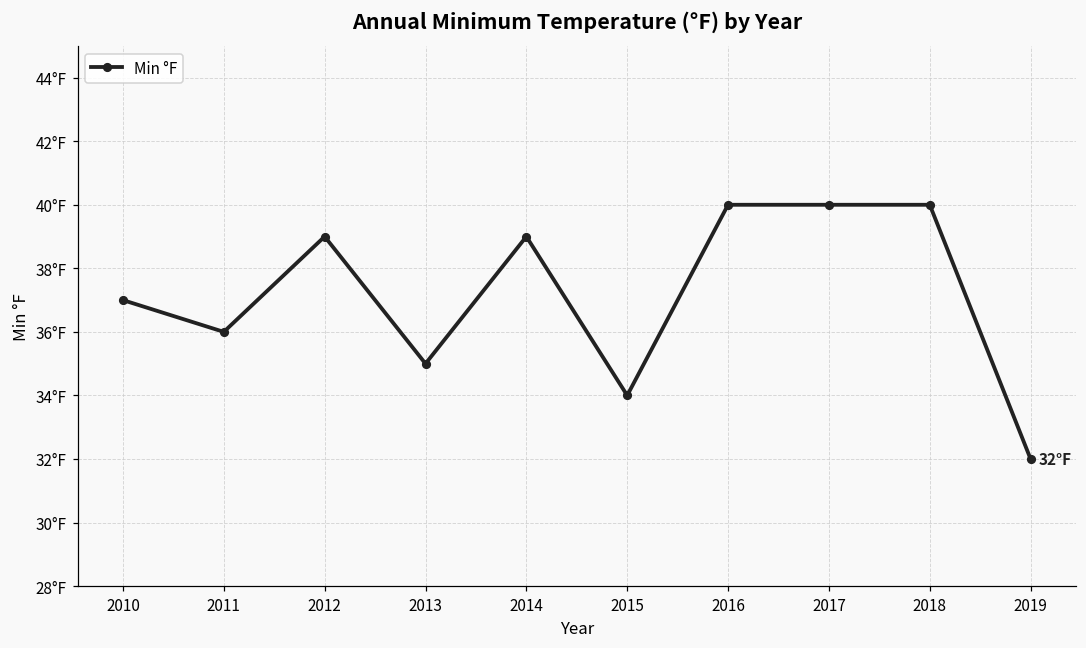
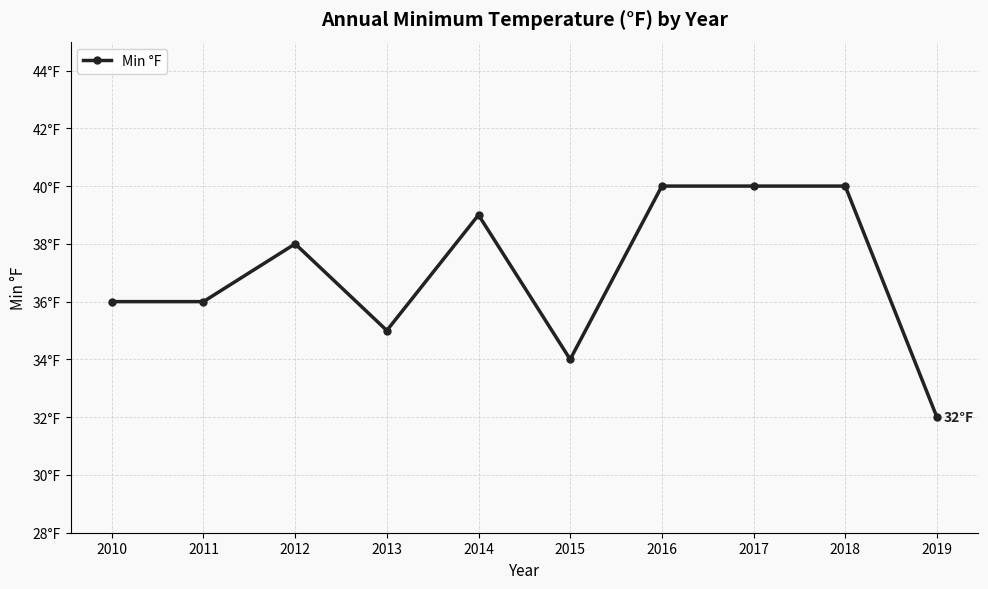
2010: 37°F -> 36°F
2012: 39°F -> 38°F
